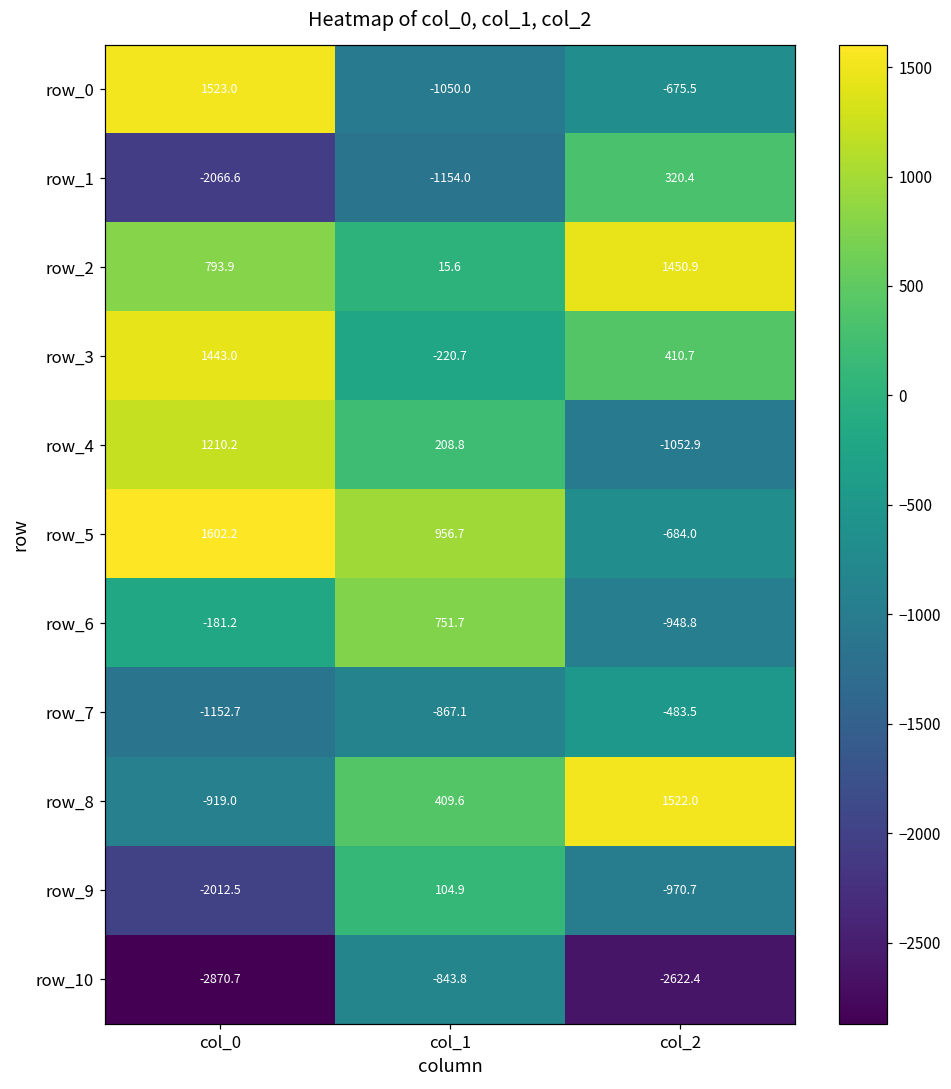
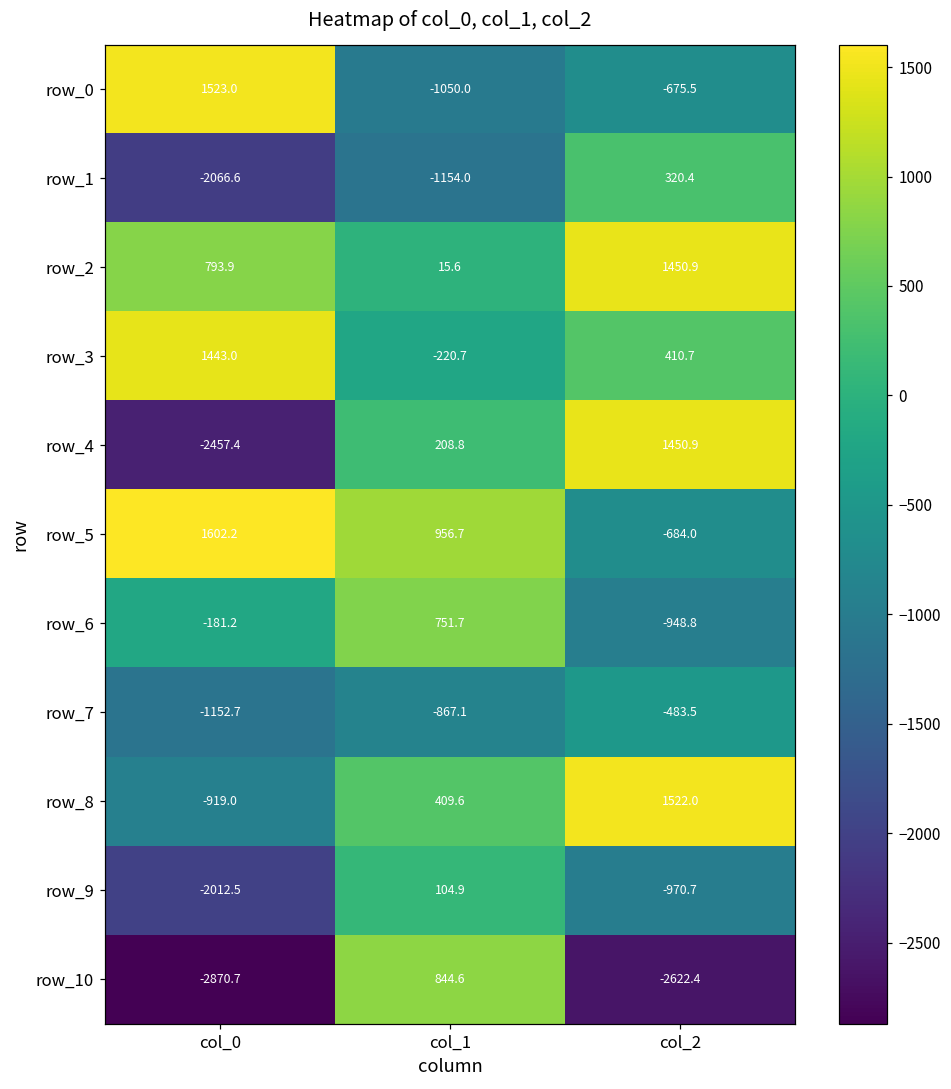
row_4, col_0: 1210.2 -> -2457.4
row_4, col_2: -1052.9 -> 1450.9
row_10, col_1: -843.8 -> 844.6
